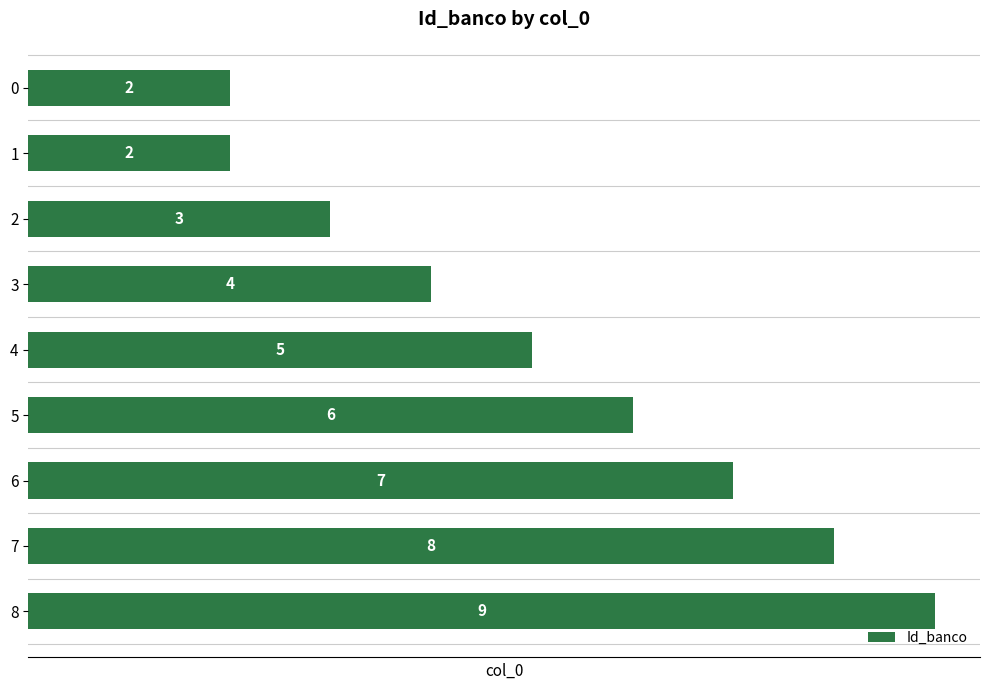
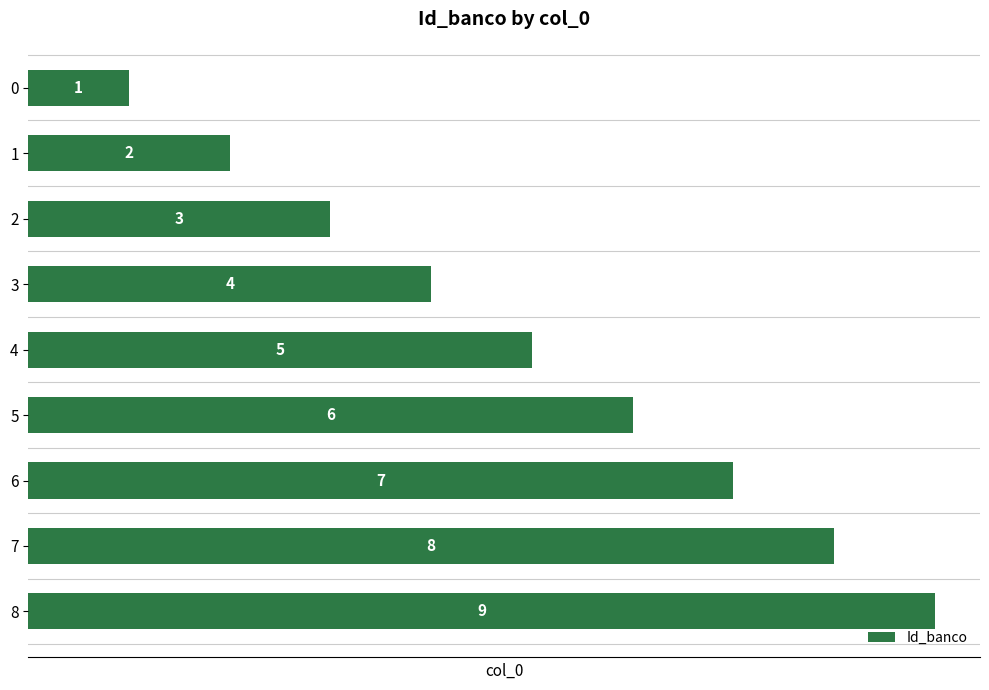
0: 2 -> 1
